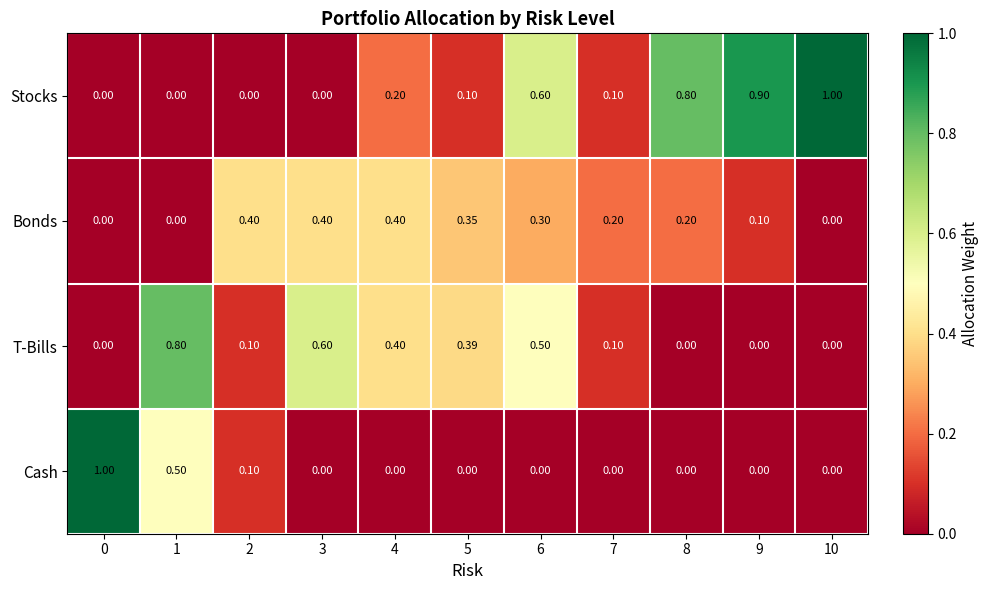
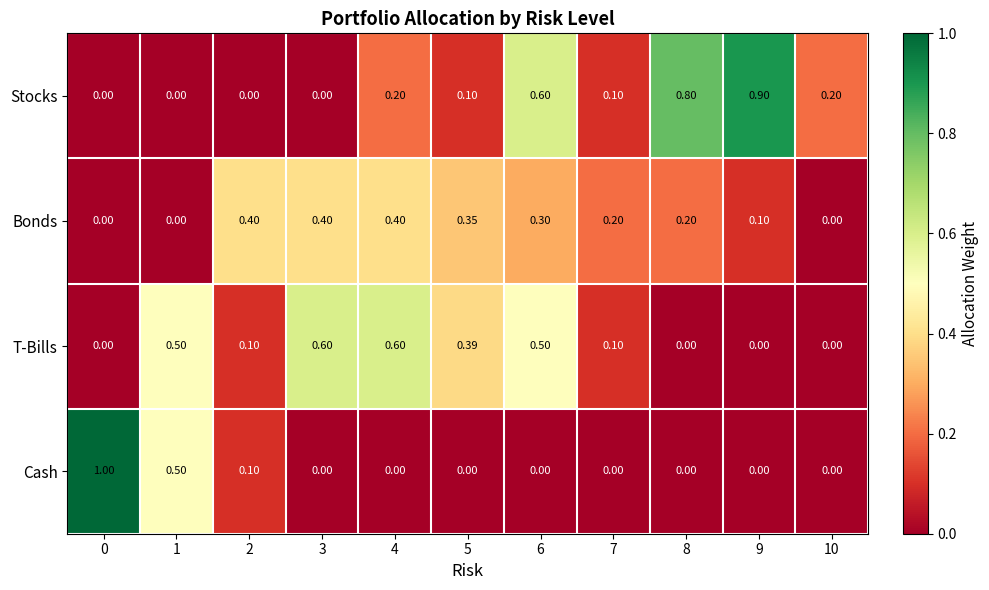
Stocks, 10: 1.00 -> 0.20
T-Bills, 1: 0.80 -> 0.50
T-Bills, 4: 0.40 -> 0.60
